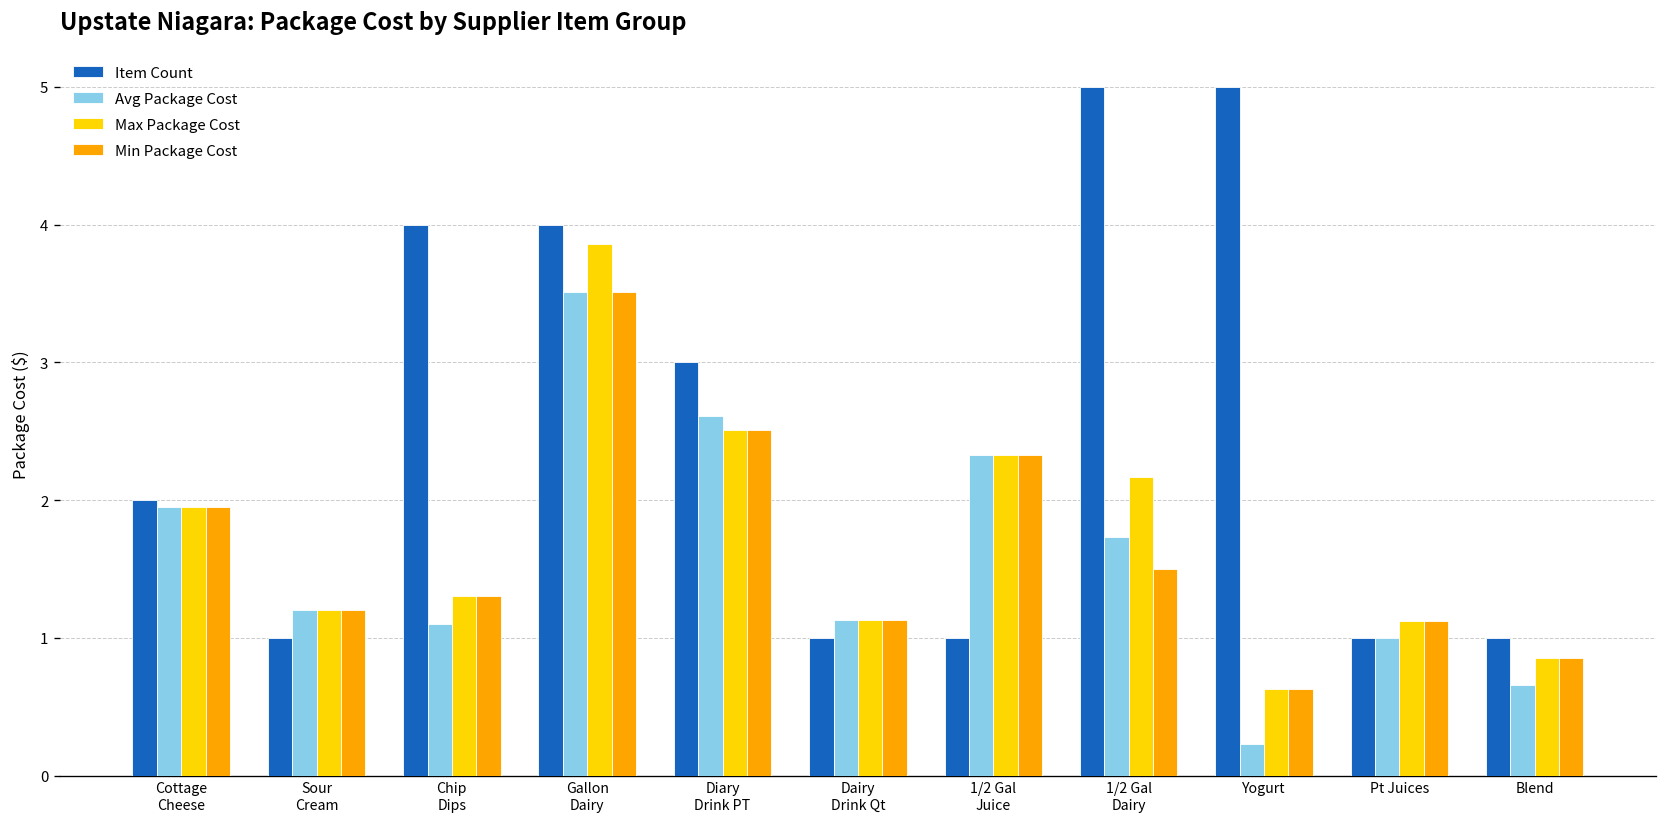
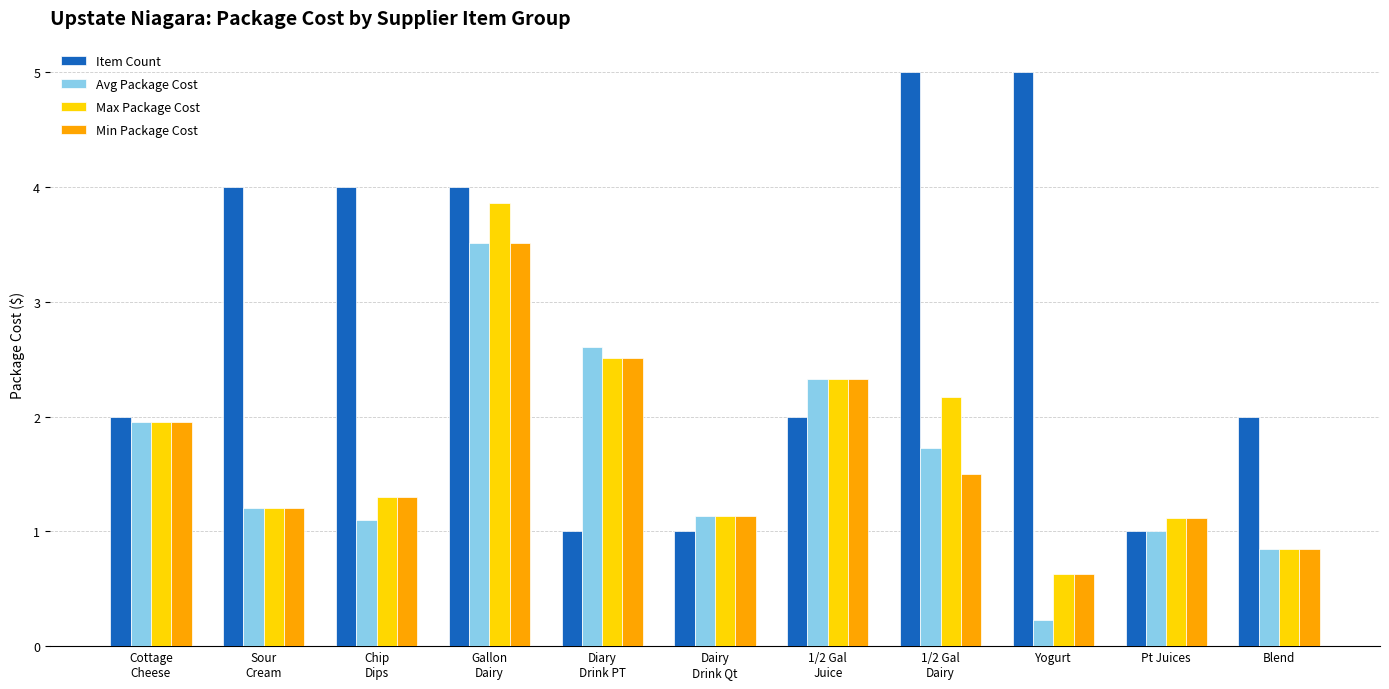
Item Count, Sour Cream: 1 -> 4
Item Count, Diary Drink PT: 3 -> 1
Item Count, 1/2 Gal Juice: 1 -> 2
Item Count, Blend: 1 -> 2
Avg Package Cost, Blend: 0.66 -> 0.85
